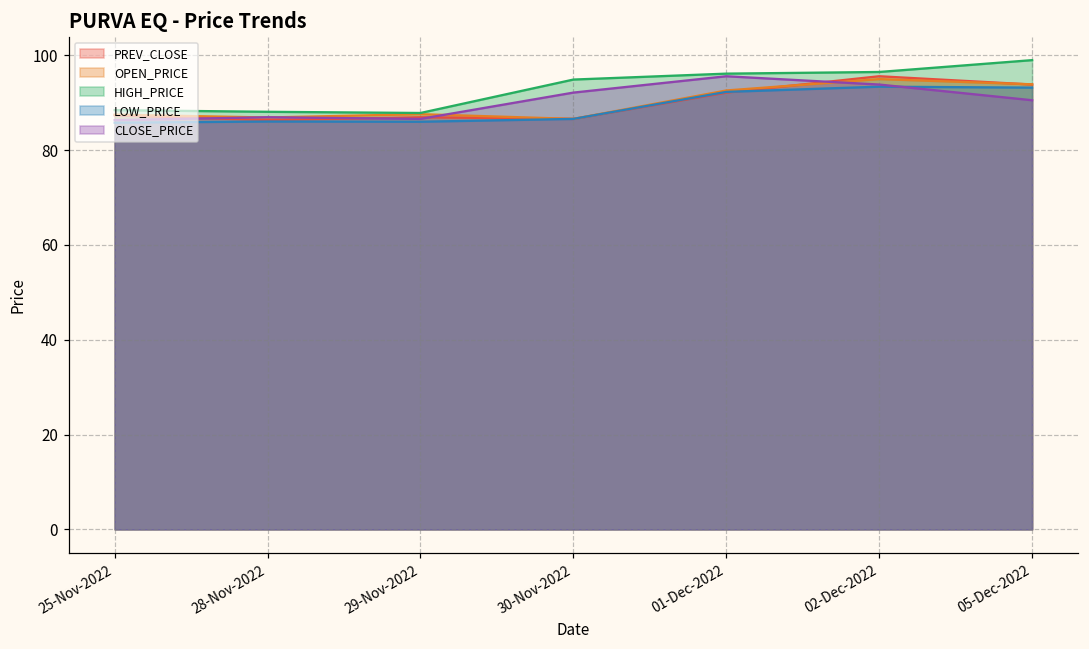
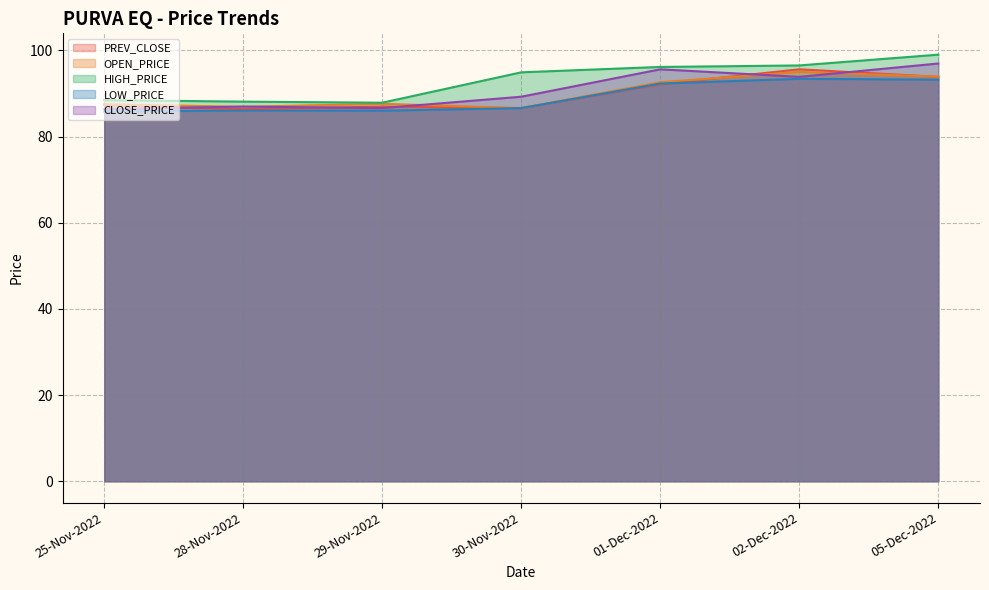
CLOSE_PRICE, 30-Nov-2022: 92 -> 89
CLOSE_PRICE, 05-Dec-2022: 91 -> 97
